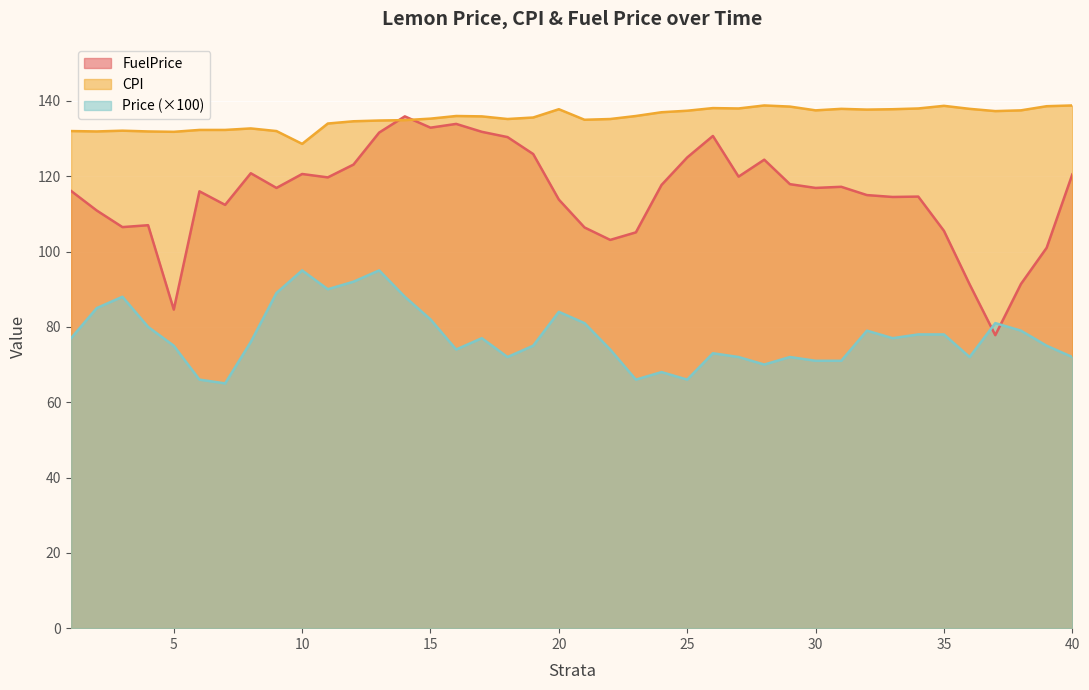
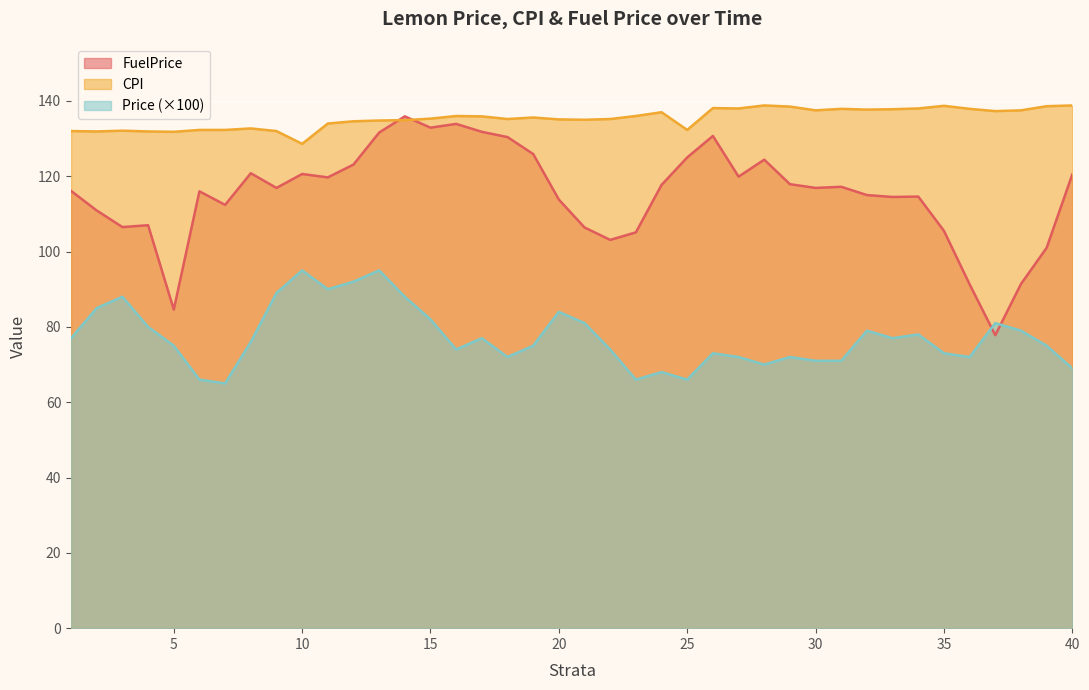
CPI, 20: 138 -> 135
CPI, 25: 137 -> 132
Price (×100), 35: 78 -> 73
Price (×100), 40: 72 -> 69
